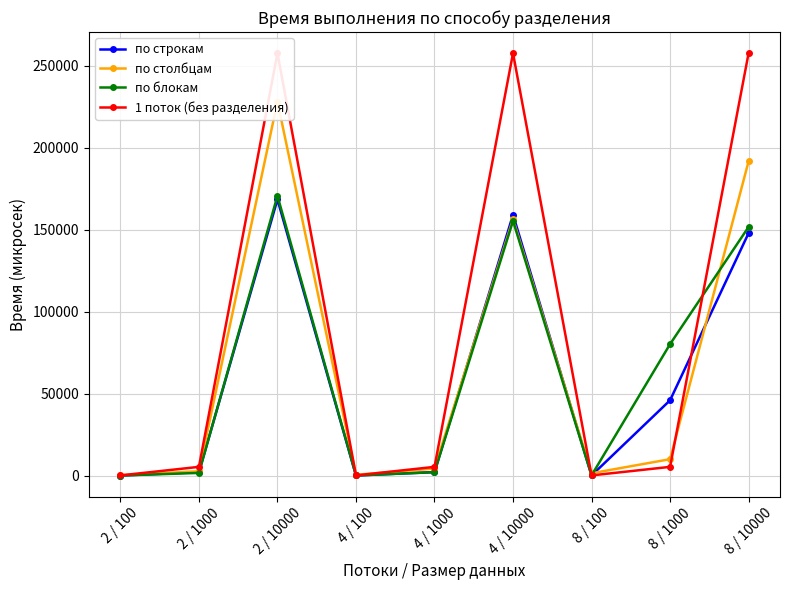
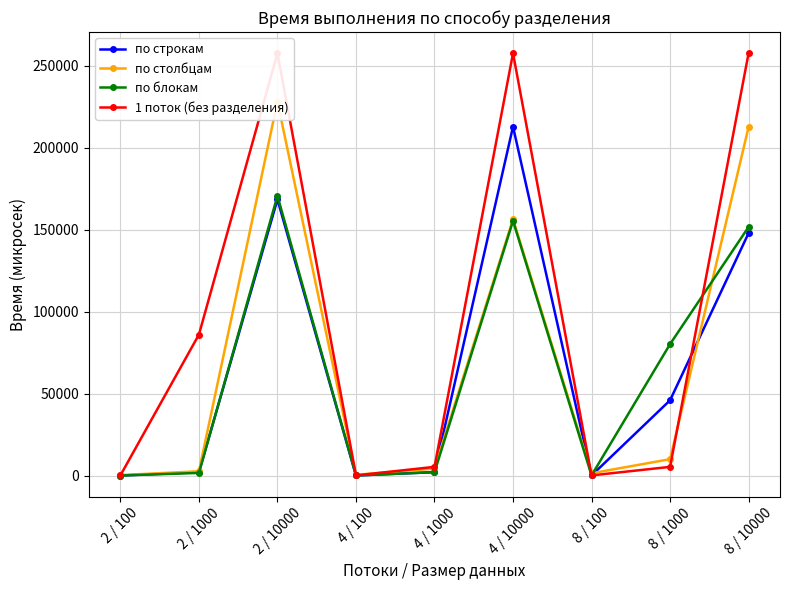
1 поток (без разделения), 2 / 1000: 5000 -> 86000
по строкам, 4 / 10000: 159000 -> 213000
по столбцам, 8 / 10000: 192000 -> 213000
